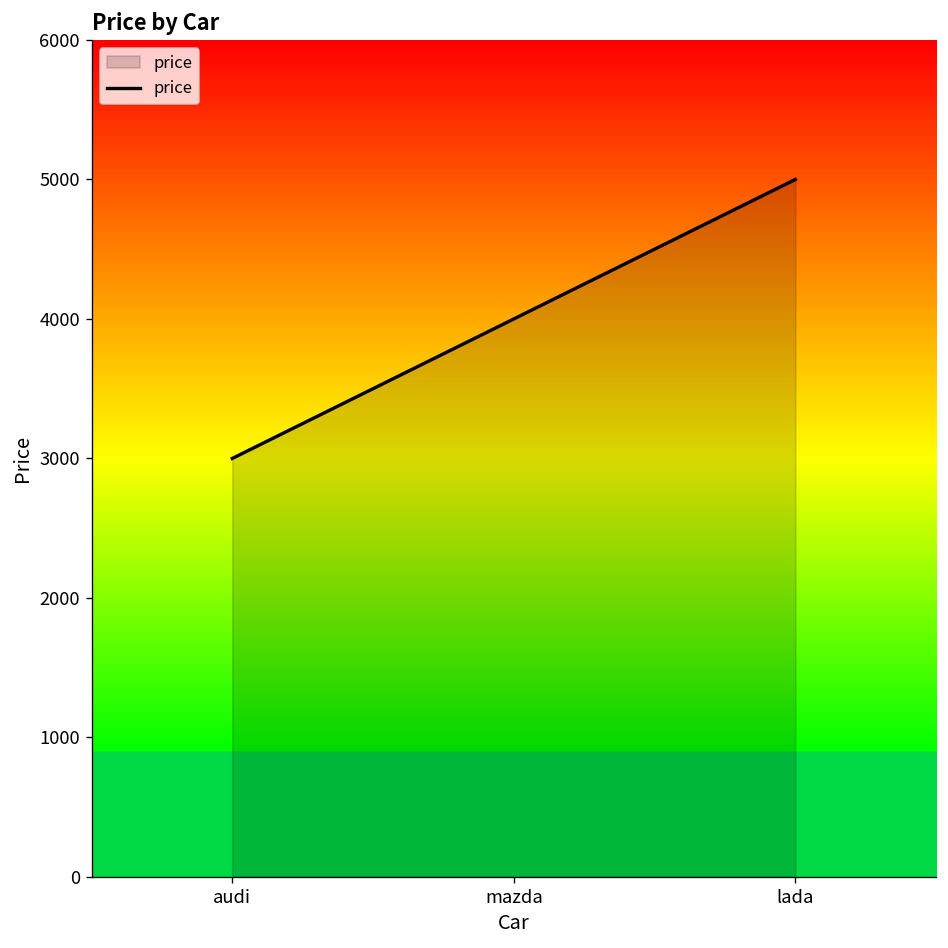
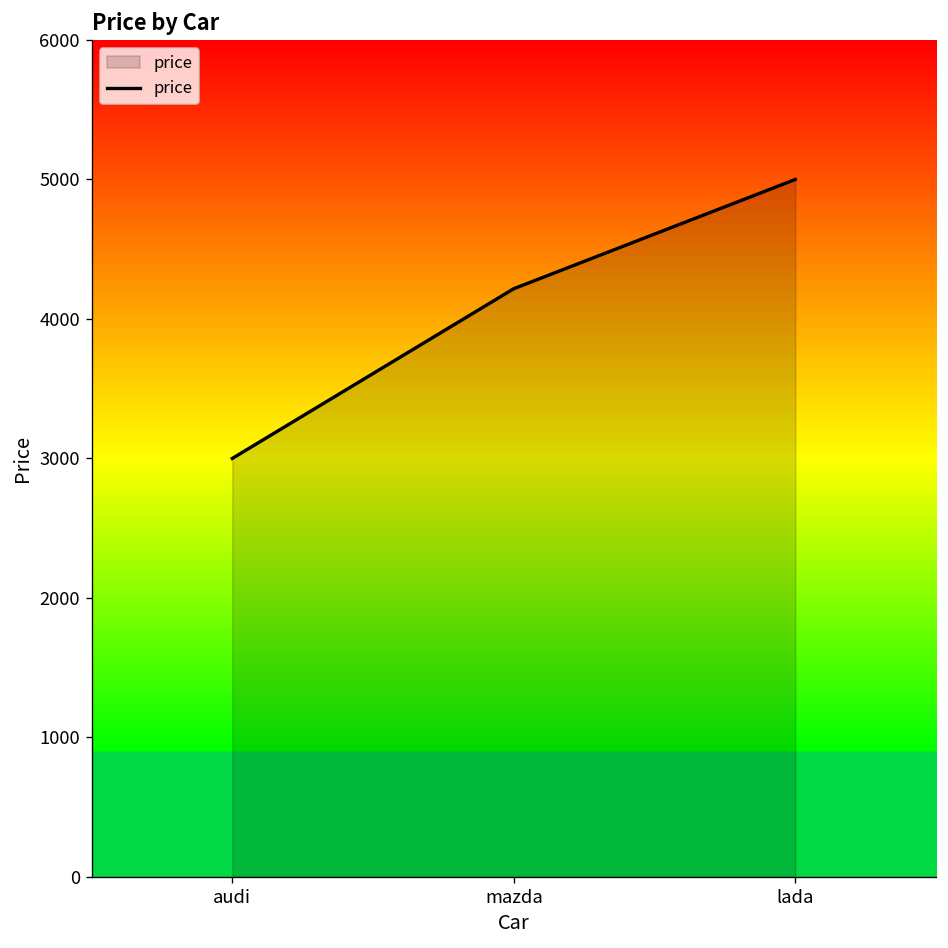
mazda: 4000 -> 4220
